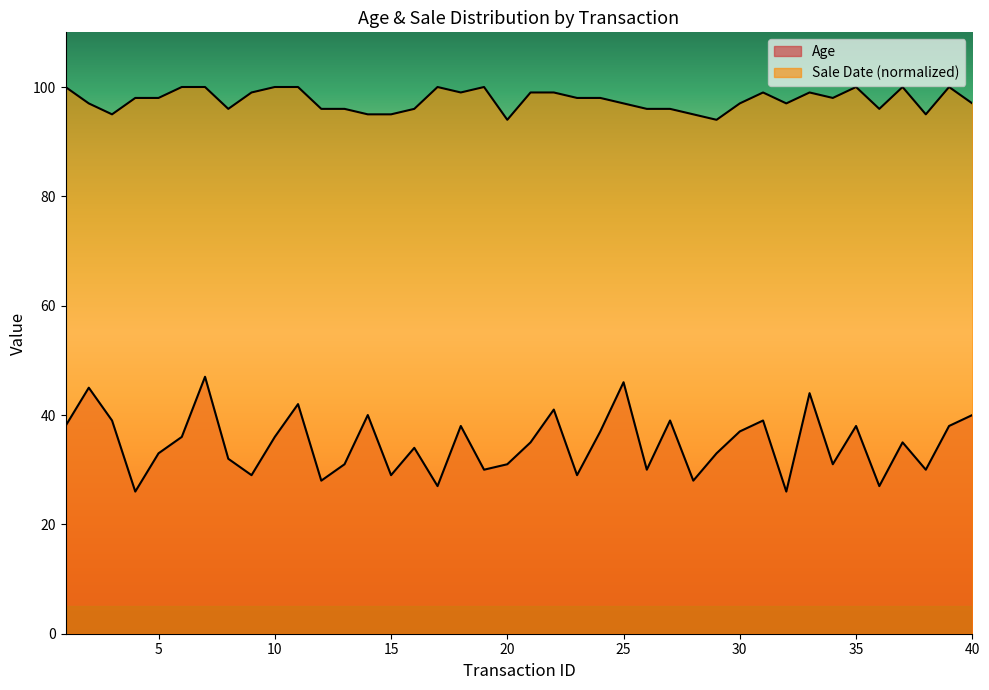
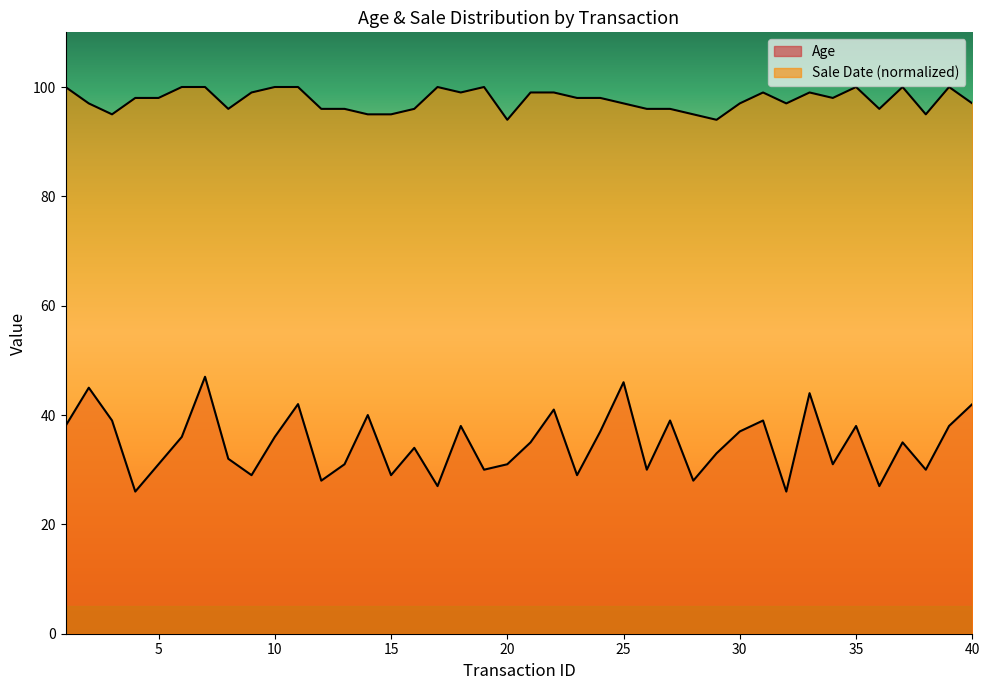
Age, 5: 33 -> 31
Age, 40: 40 -> 42
